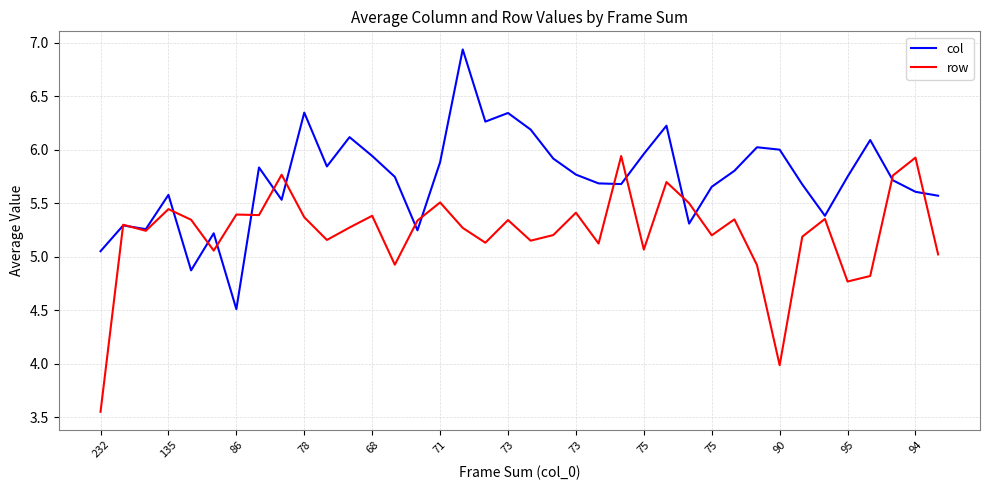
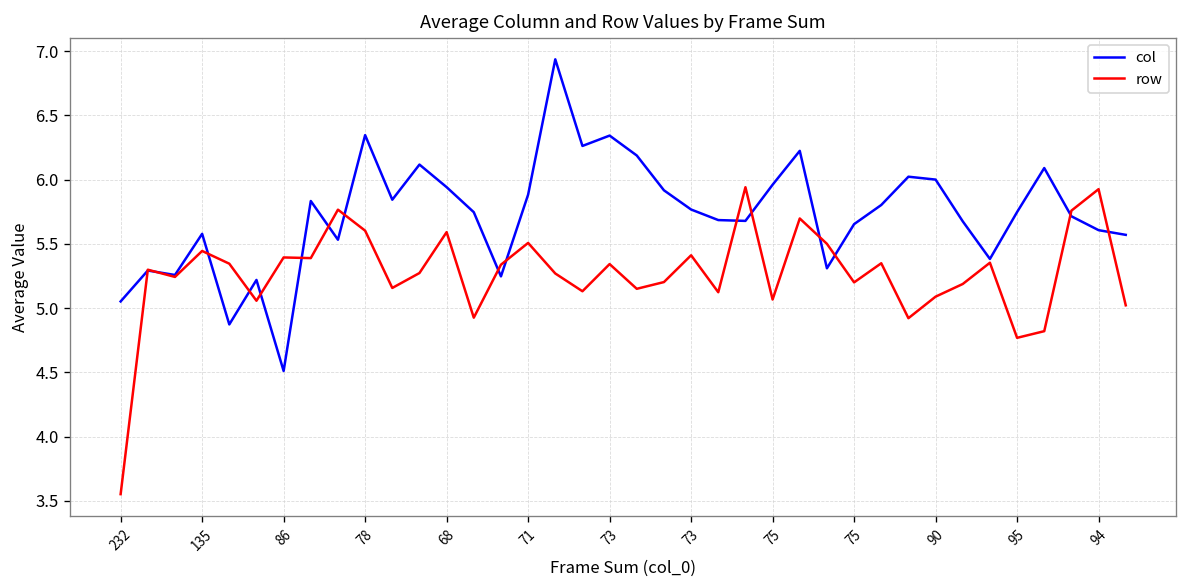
row, 78: 5.37 -> 5.60
row, 68: 5.38 -> 5.59
row, 90: 3.99 -> 5.09
